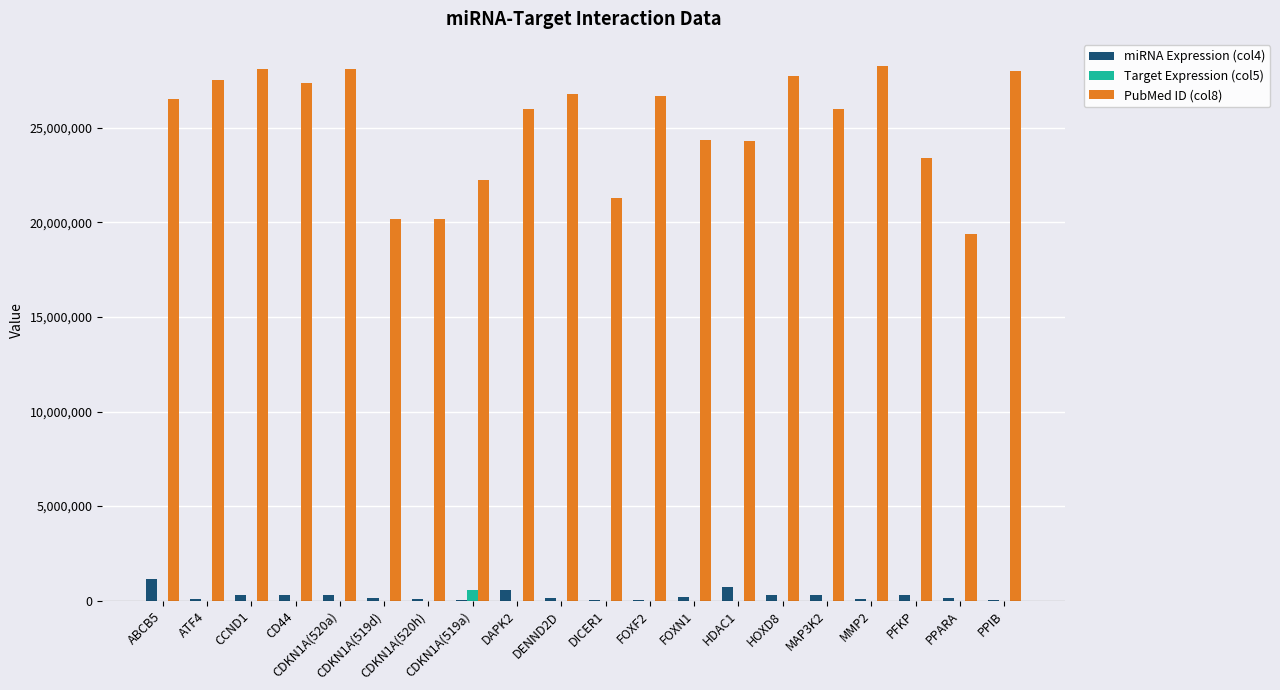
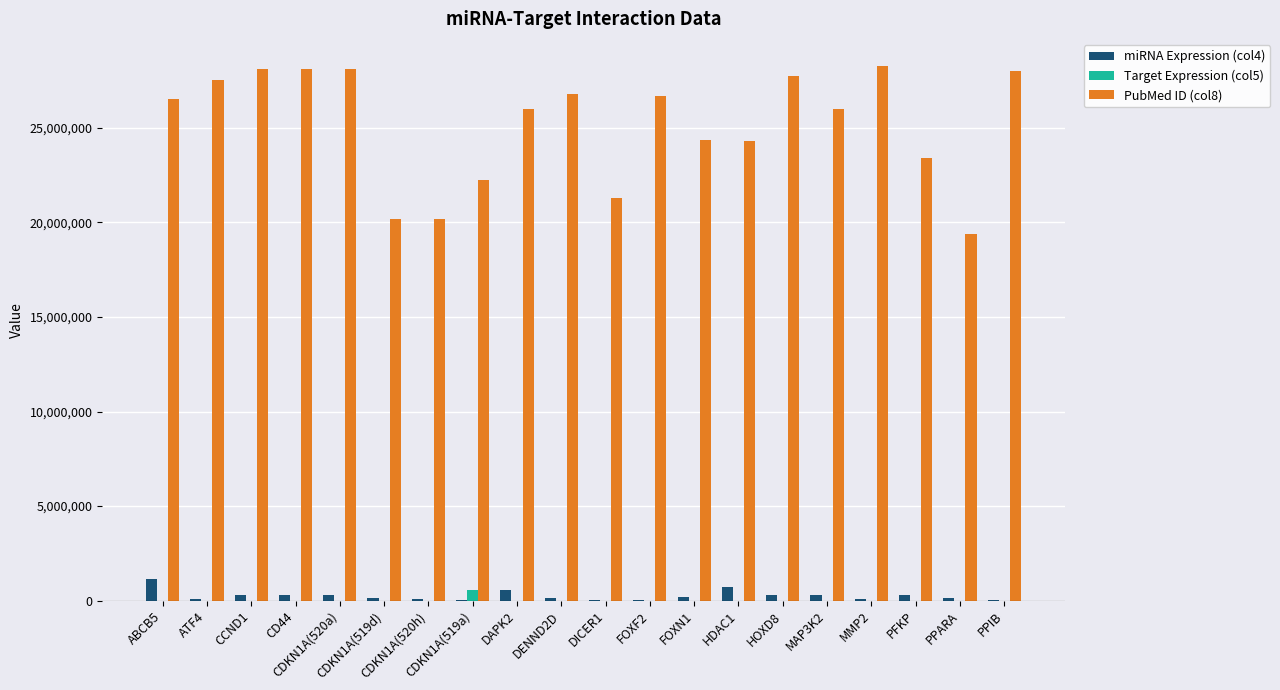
PubMed ID (col8), CD44: 27,400,000 -> 28,100,000
